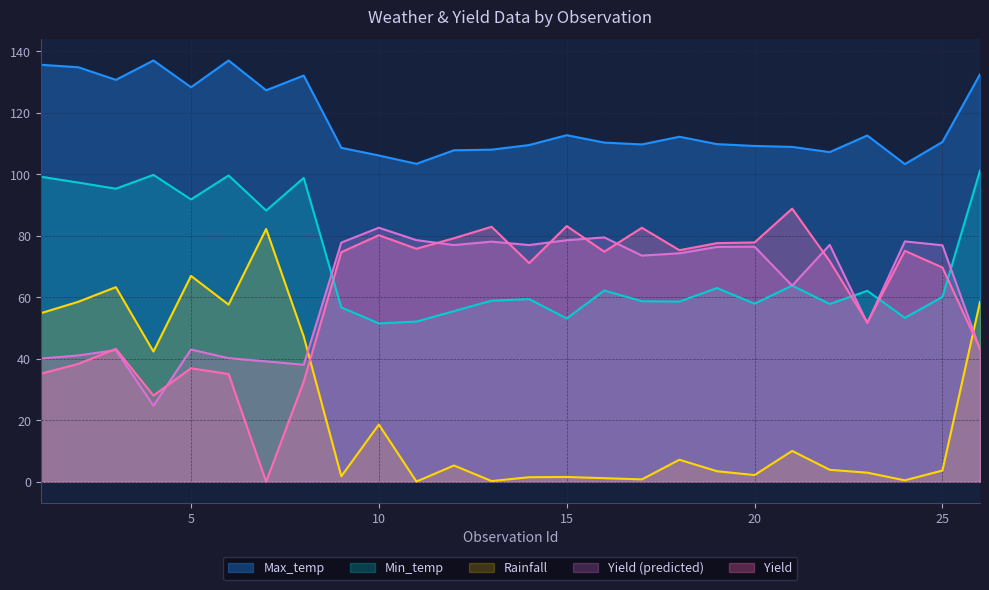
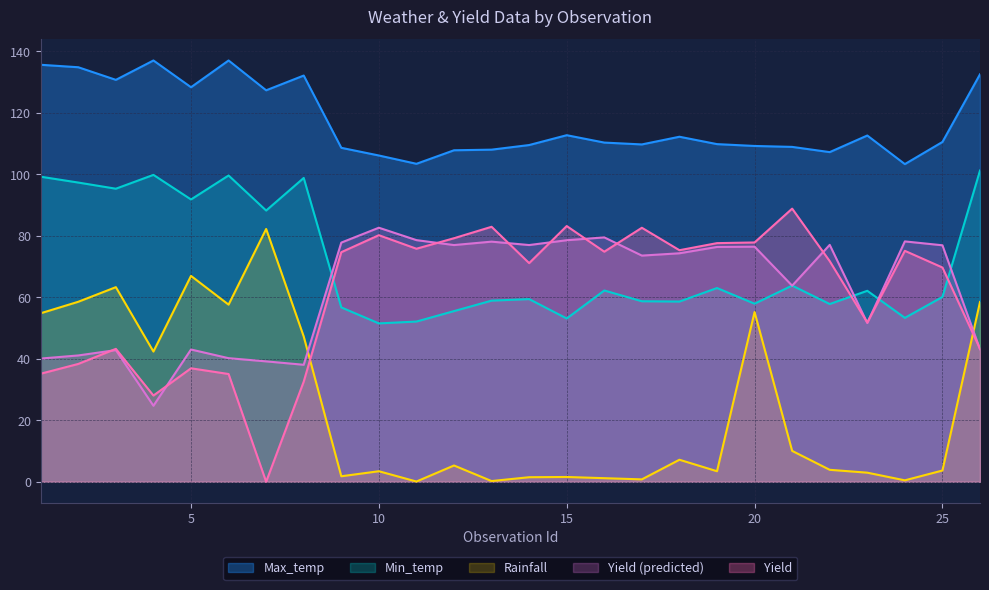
Rainfall, 10: 19 -> 3
Rainfall, 20: 2 -> 55
